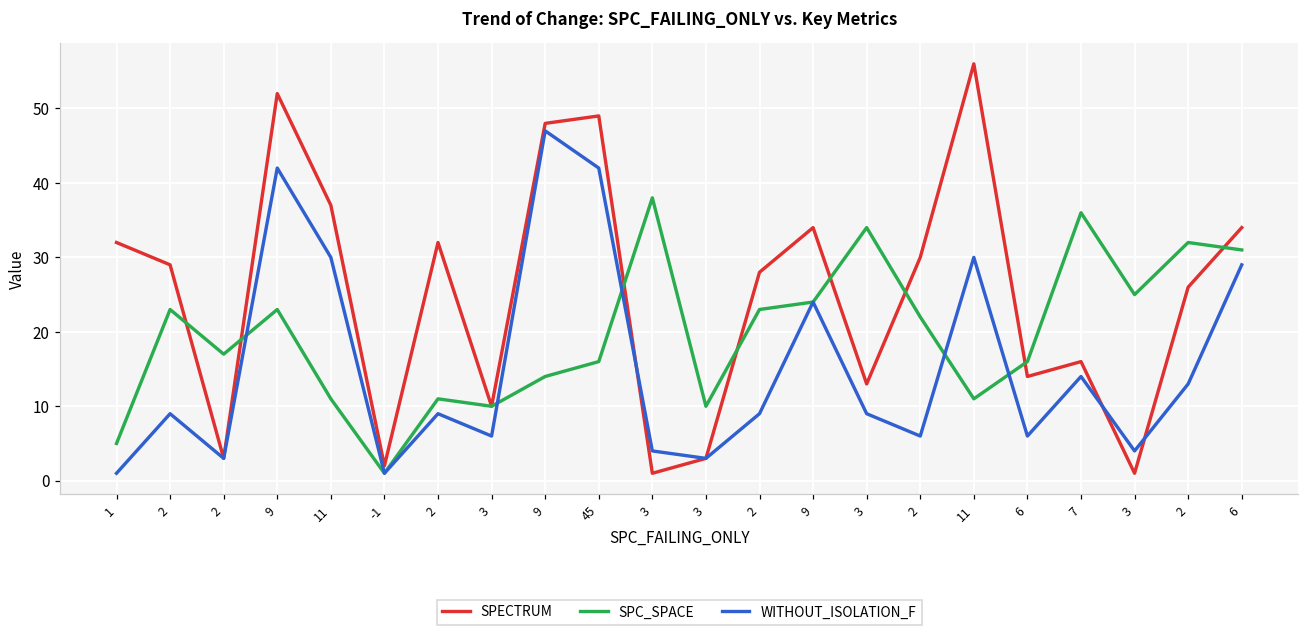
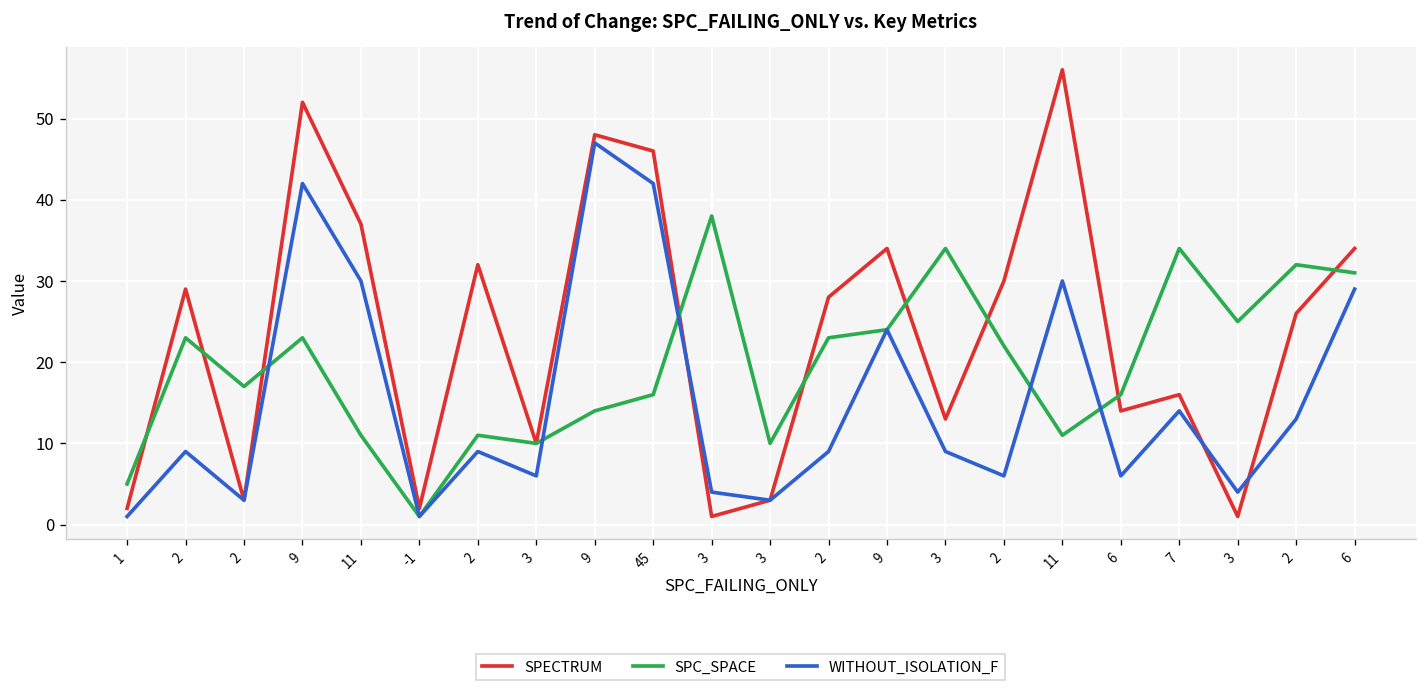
SPECTRUM, 1: 32 -> 2
SPECTRUM, 45: 49 -> 46
SPC_SPACE, 7: 36 -> 34
